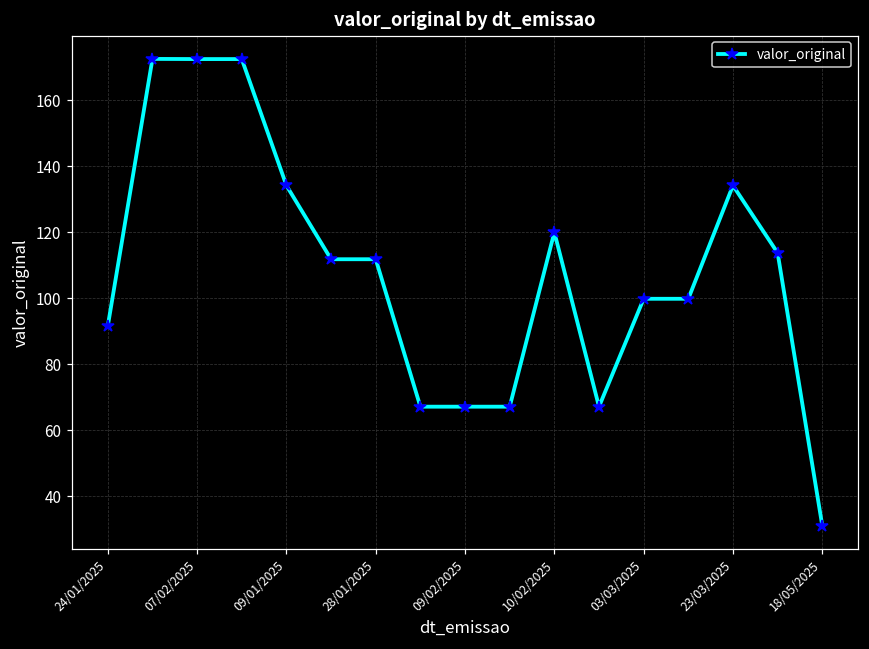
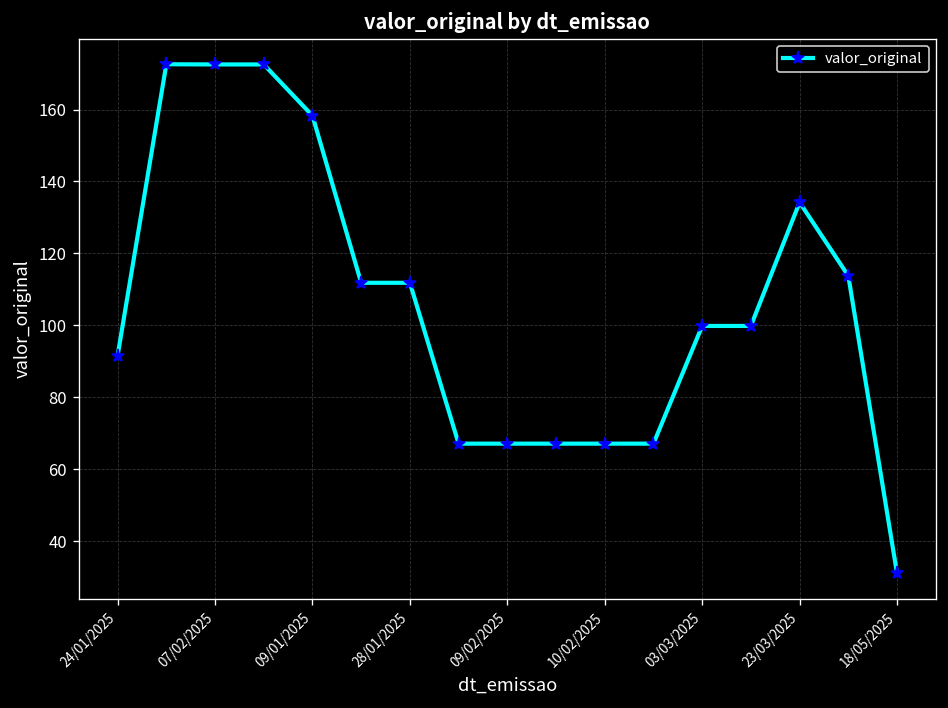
09/01/2025: 134 -> 158
10/02/2025: 120 -> 67
